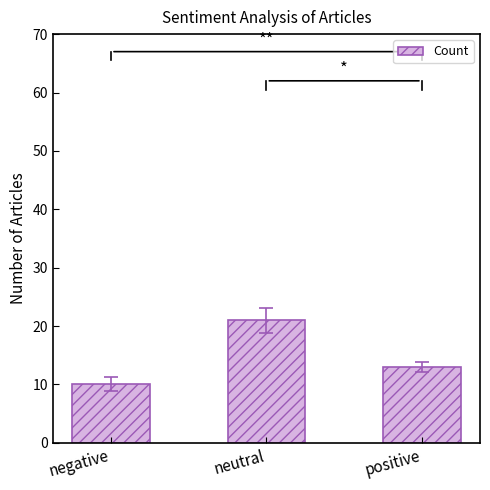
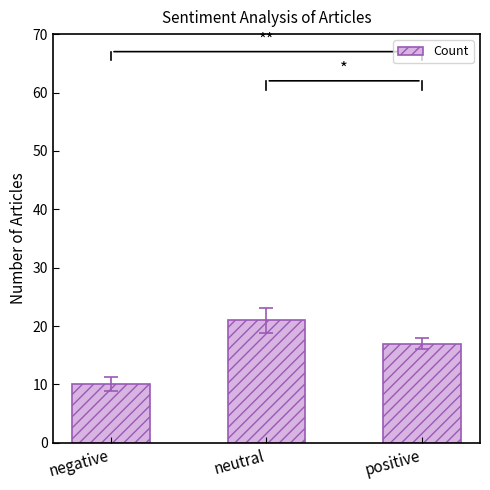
Count, positive: 13 -> 17
